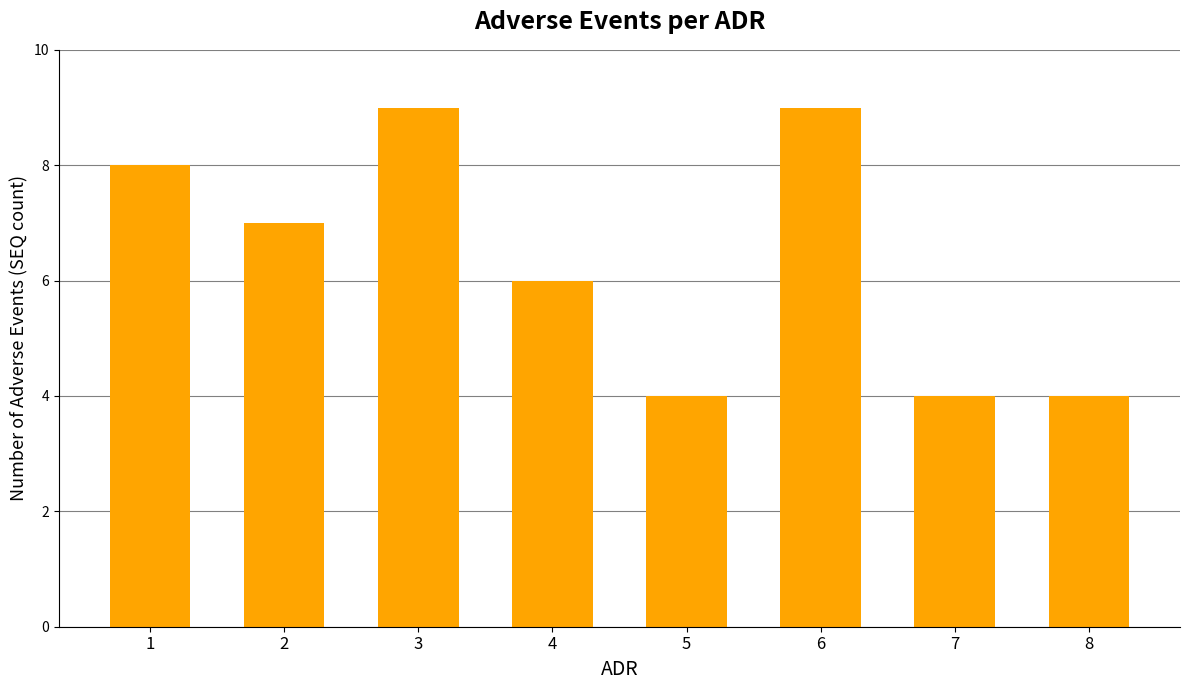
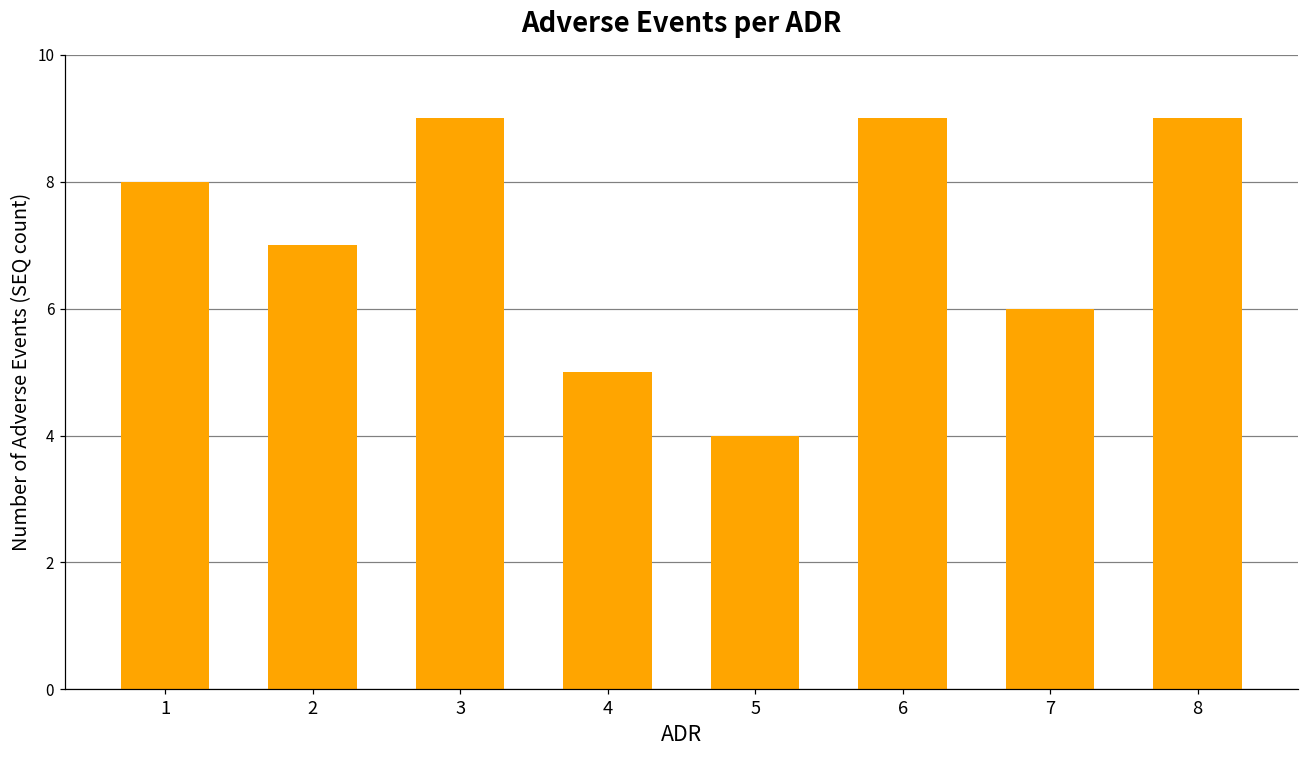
4: 6 -> 5
7: 4 -> 6
8: 4 -> 9
